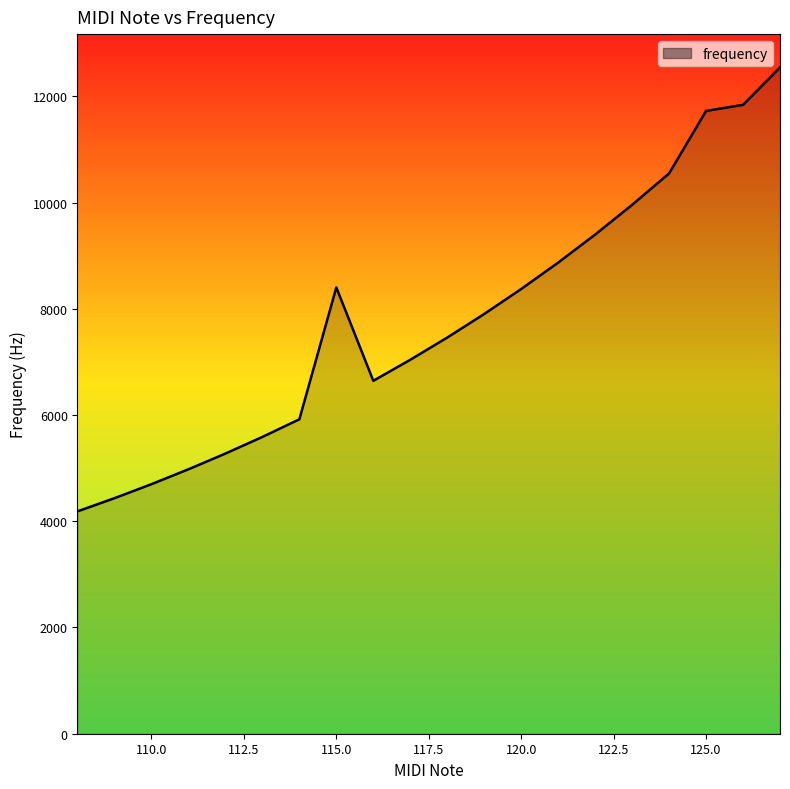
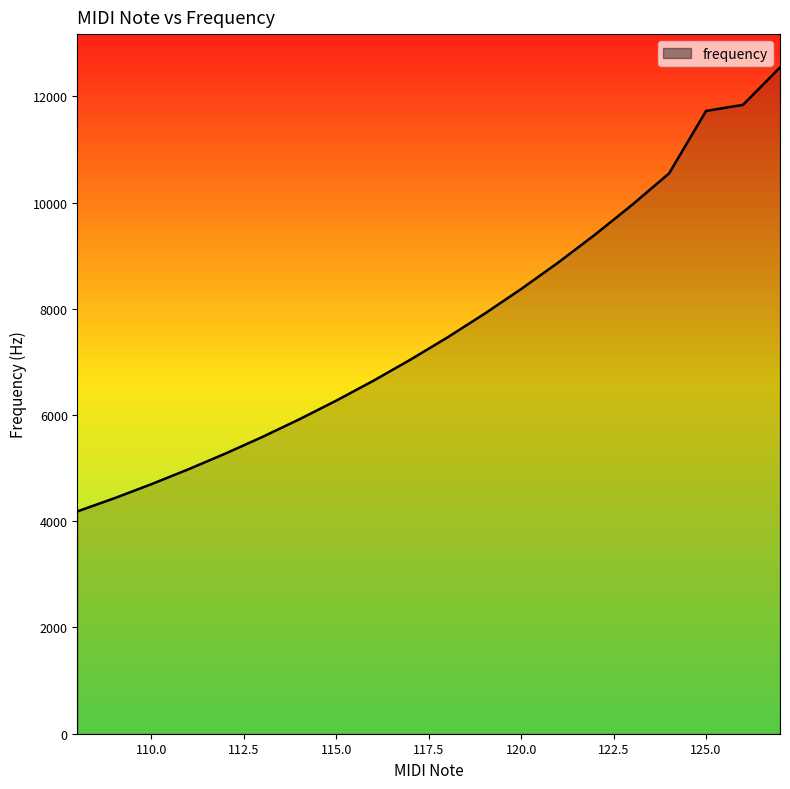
115.0: 8400 -> 6300
